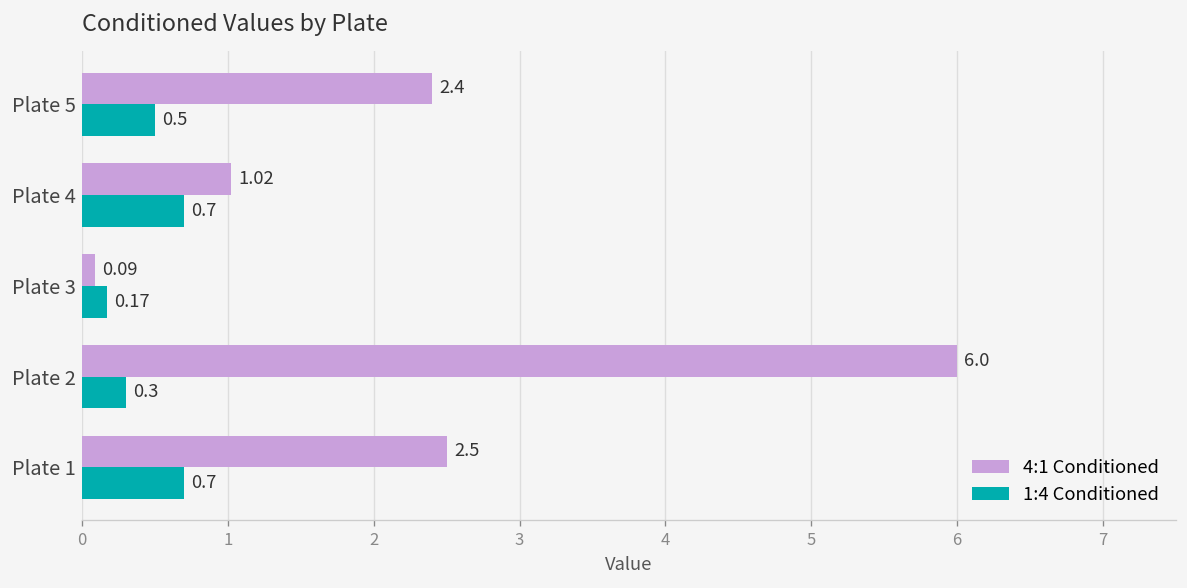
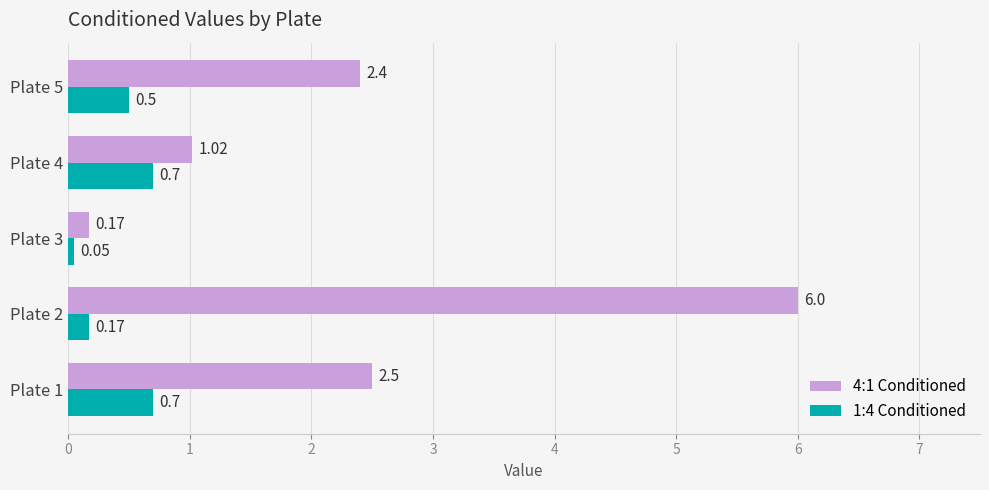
4:1 Conditioned, Plate 3: 0.09 -> 0.17
1:4 Conditioned, Plate 3: 0.17 -> 0.05
1:4 Conditioned, Plate 2: 0.3 -> 0.17
